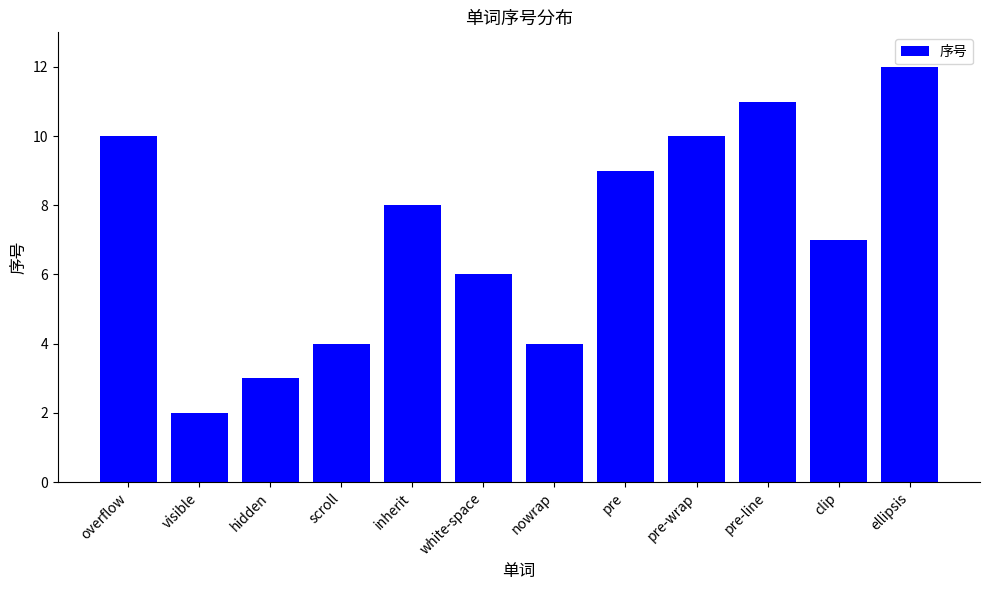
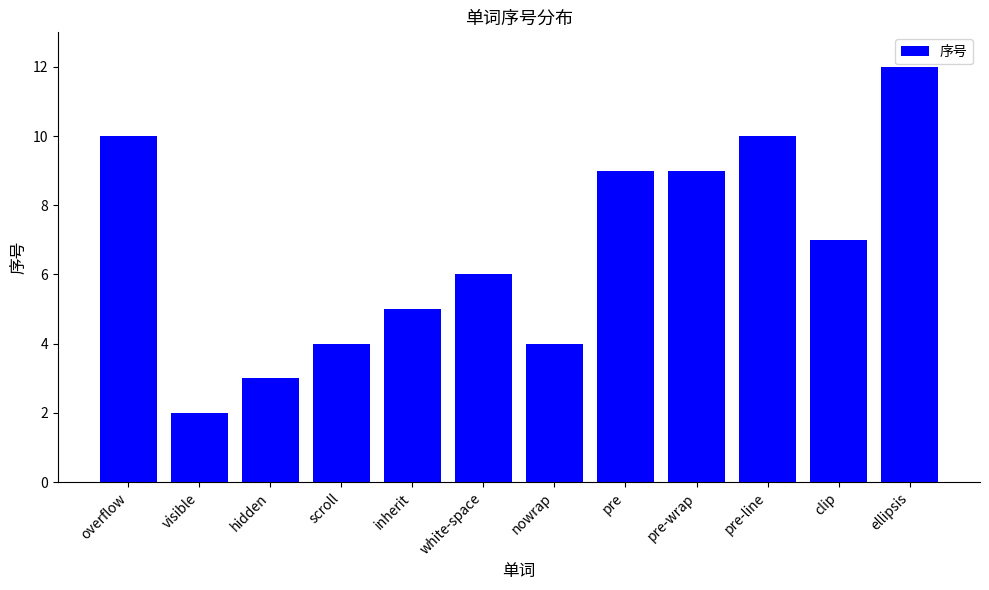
inherit: 8 -> 5
pre-wrap: 10 -> 9
pre-line: 11 -> 10
